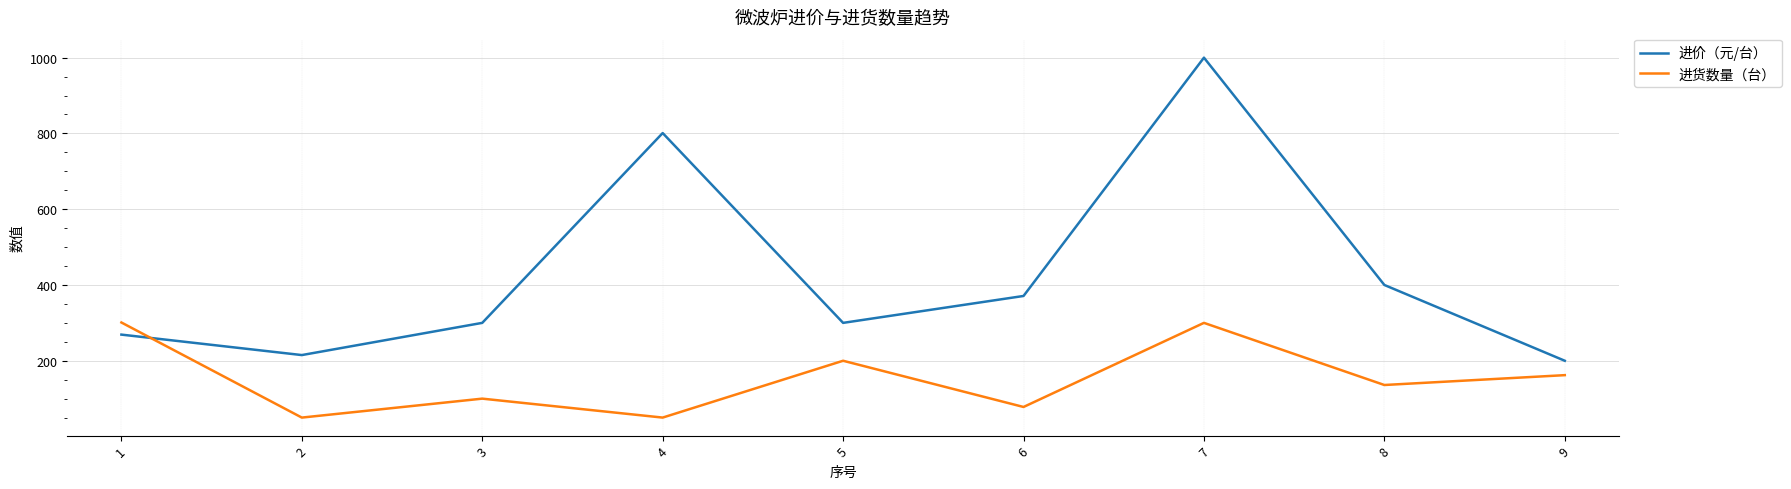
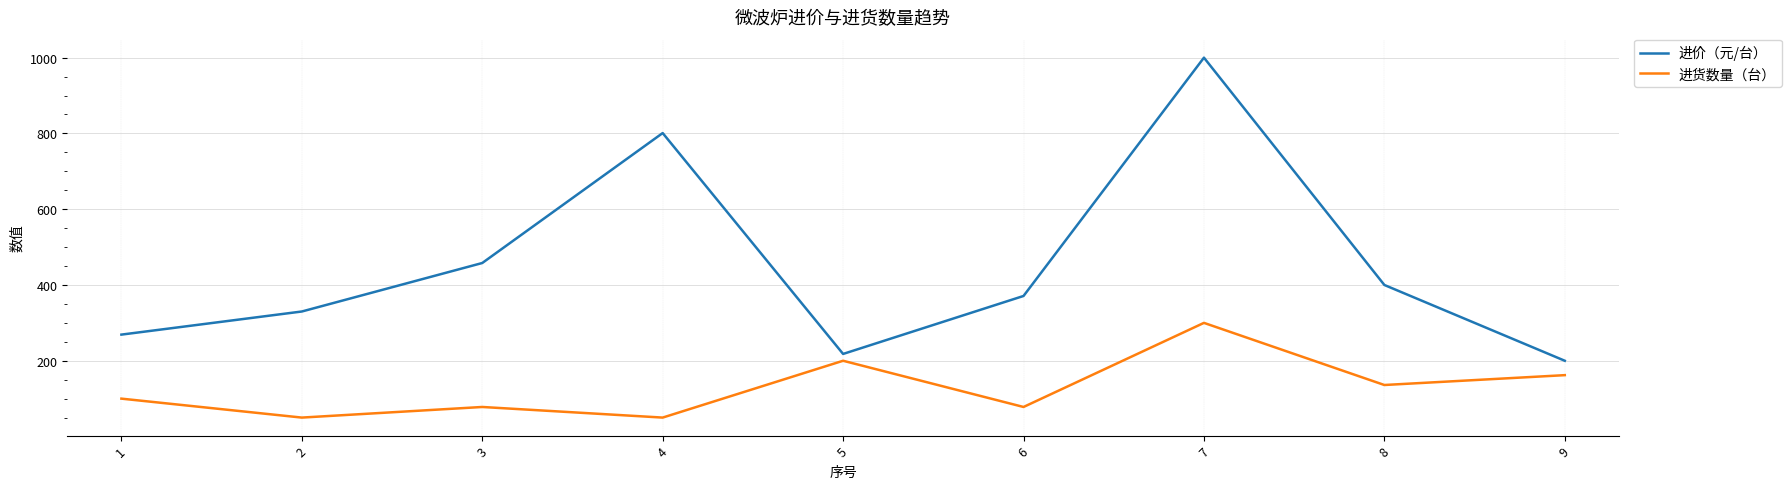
进货数量（台）, 1: 300 -> 100
进价（元/台）, 2: 220 -> 330
进价（元/台）, 3: 300 -> 460
进货数量（台）, 3: 100 -> 80
进价（元/台）, 5: 300 -> 220
